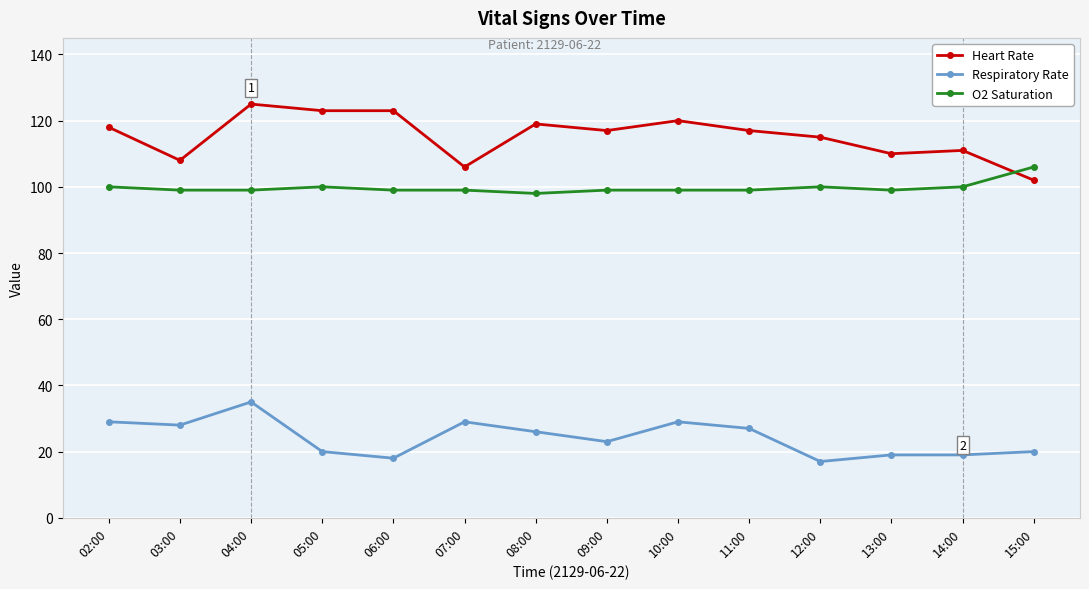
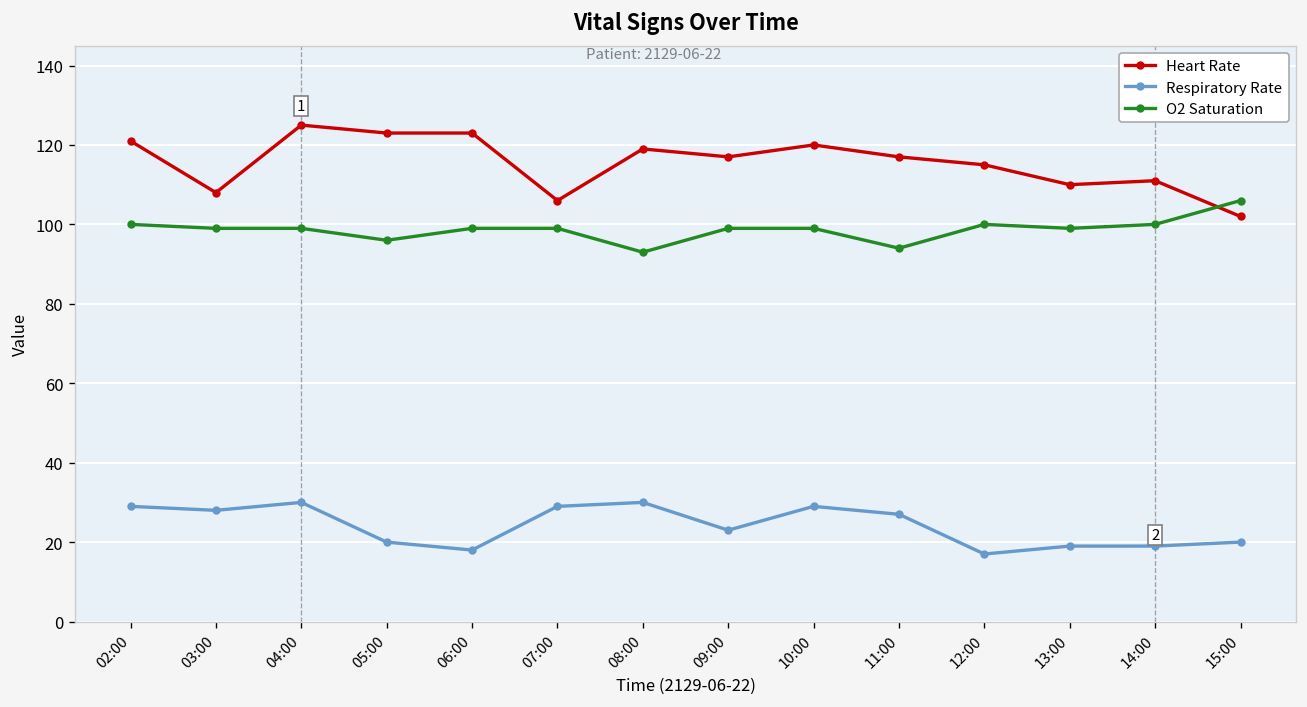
Heart Rate, 02:00: 118 -> 121
Respiratory Rate, 04:00: 35 -> 30
O2 Saturation, 05:00: 100 -> 96
Respiratory Rate, 08:00: 26 -> 30
O2 Saturation, 08:00: 98 -> 93
O2 Saturation, 11:00: 99 -> 94
